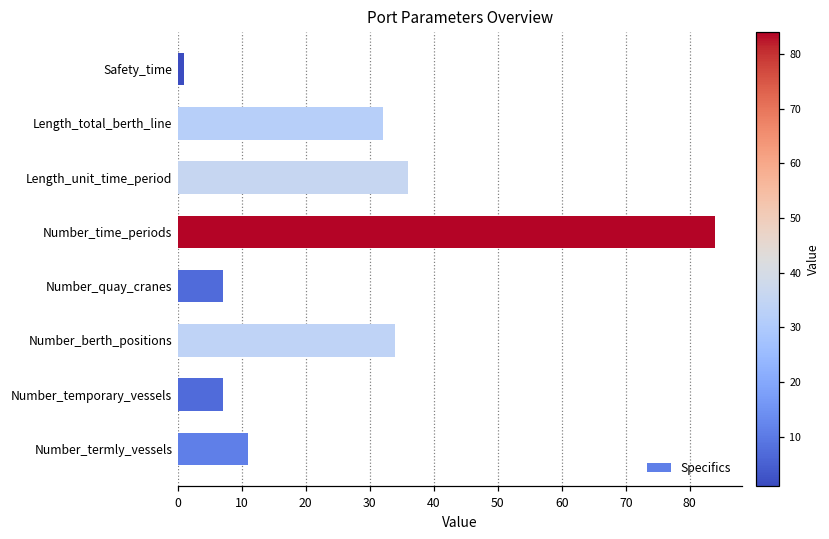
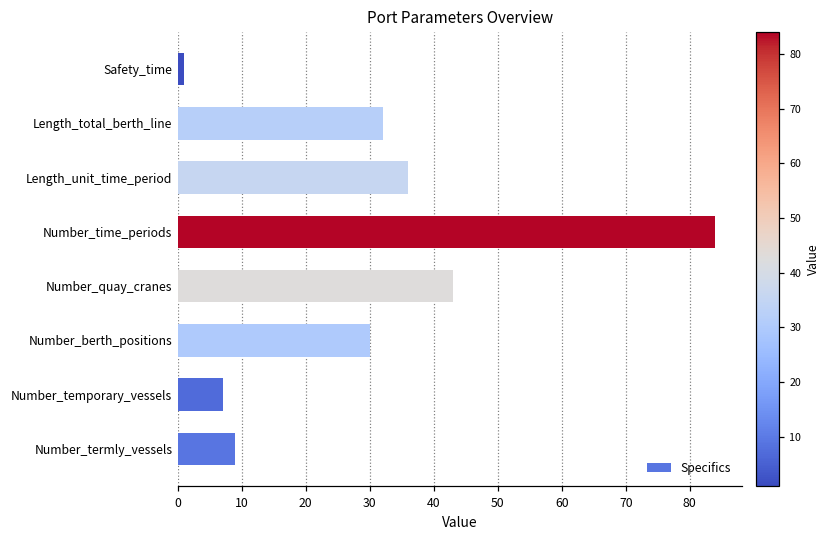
Number_quay_cranes: 7 -> 43
Number_berth_positions: 34 -> 30
Number_termly_vessels: 11 -> 9
